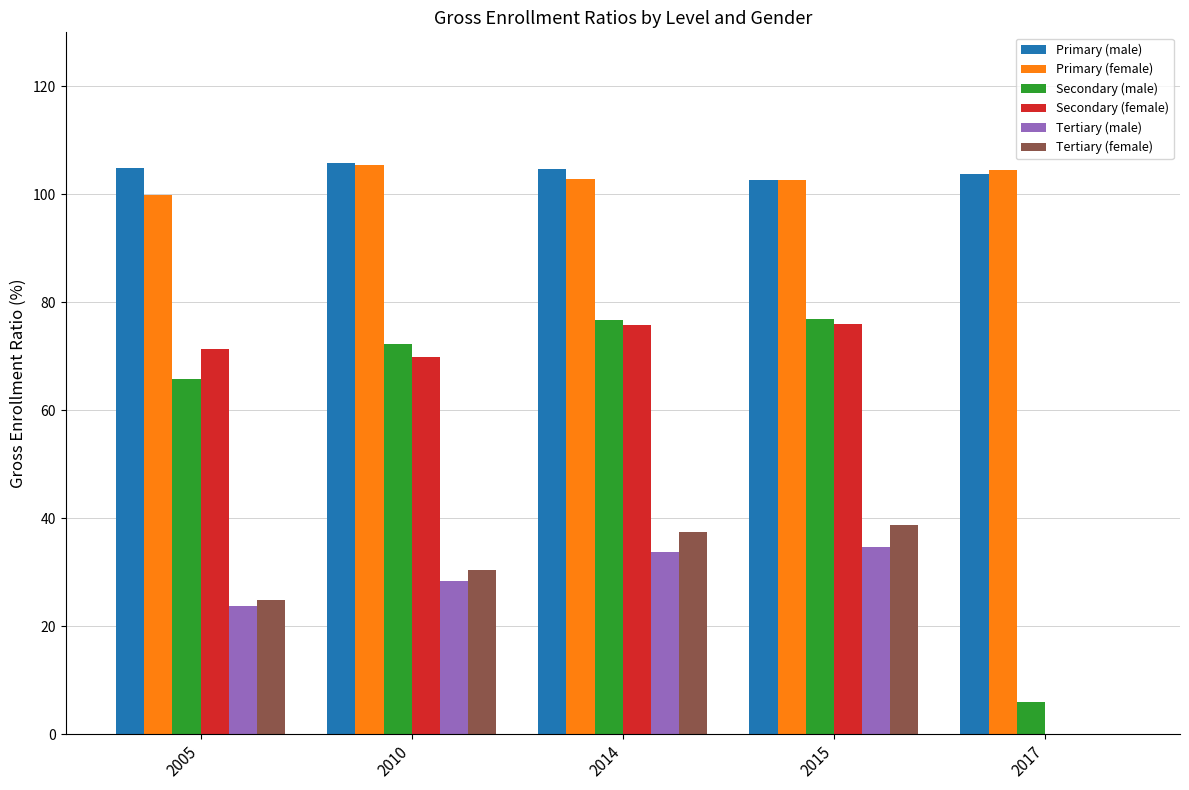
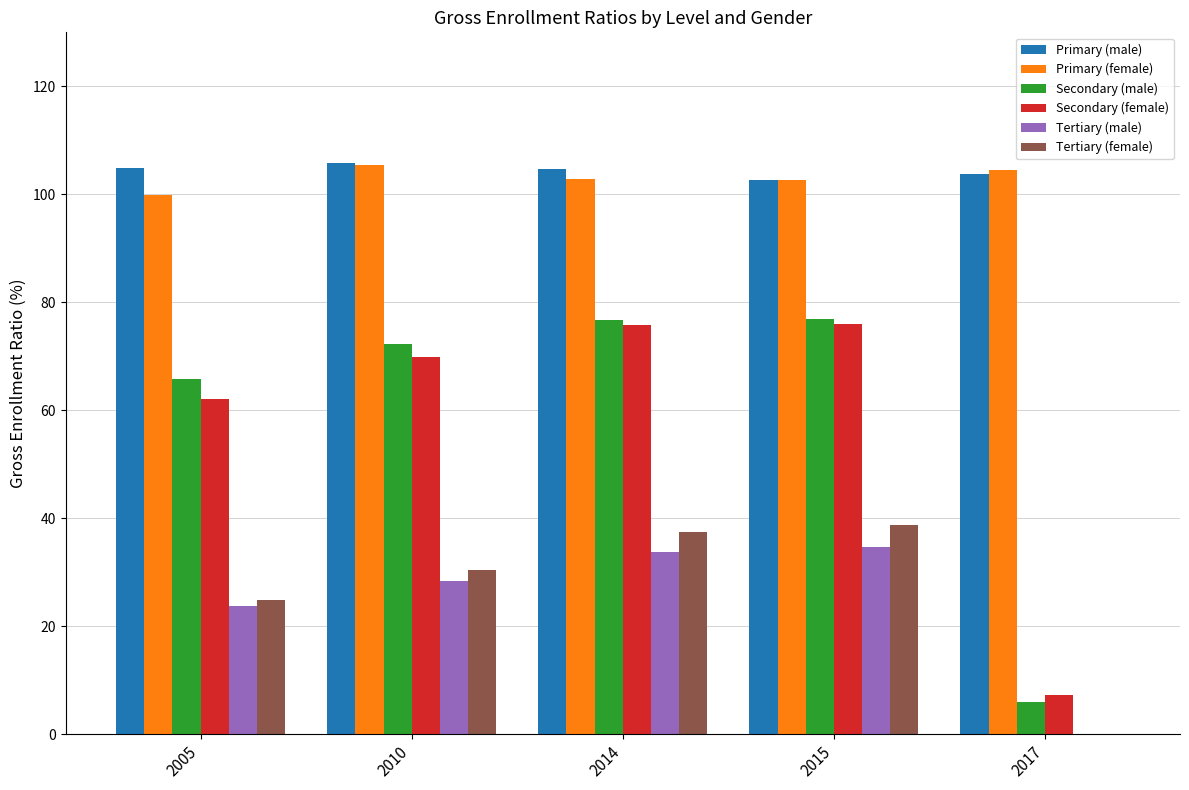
Secondary (female), 2005: 71 -> 62
Secondary (female), 2017: 0 -> 7
